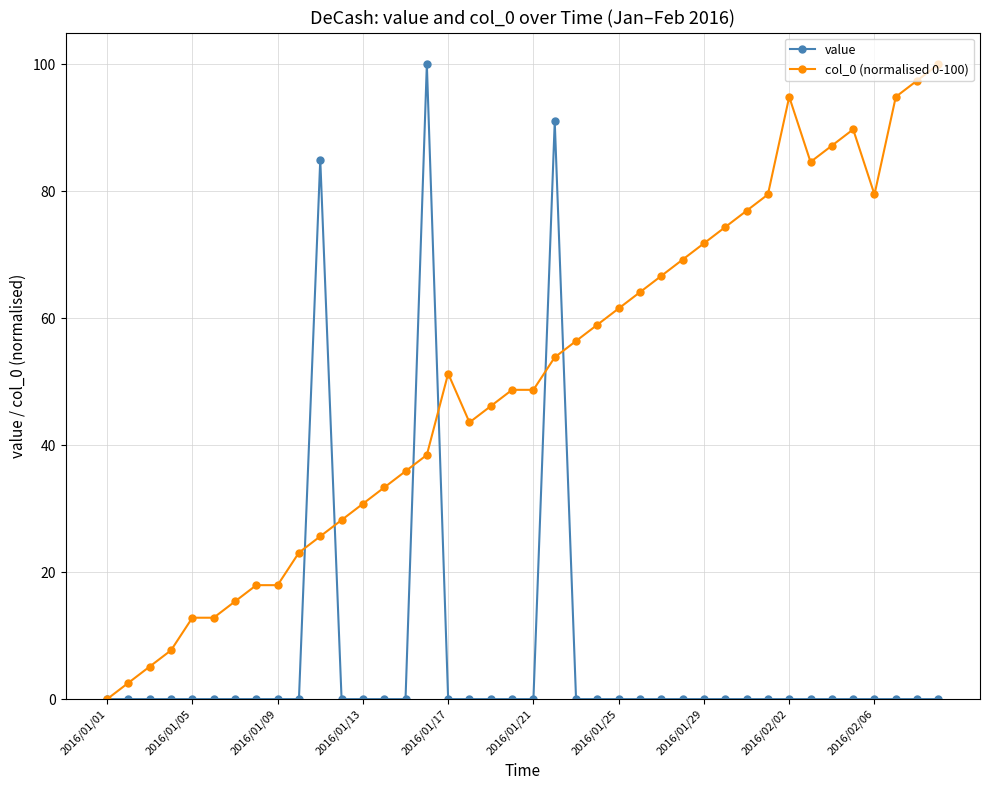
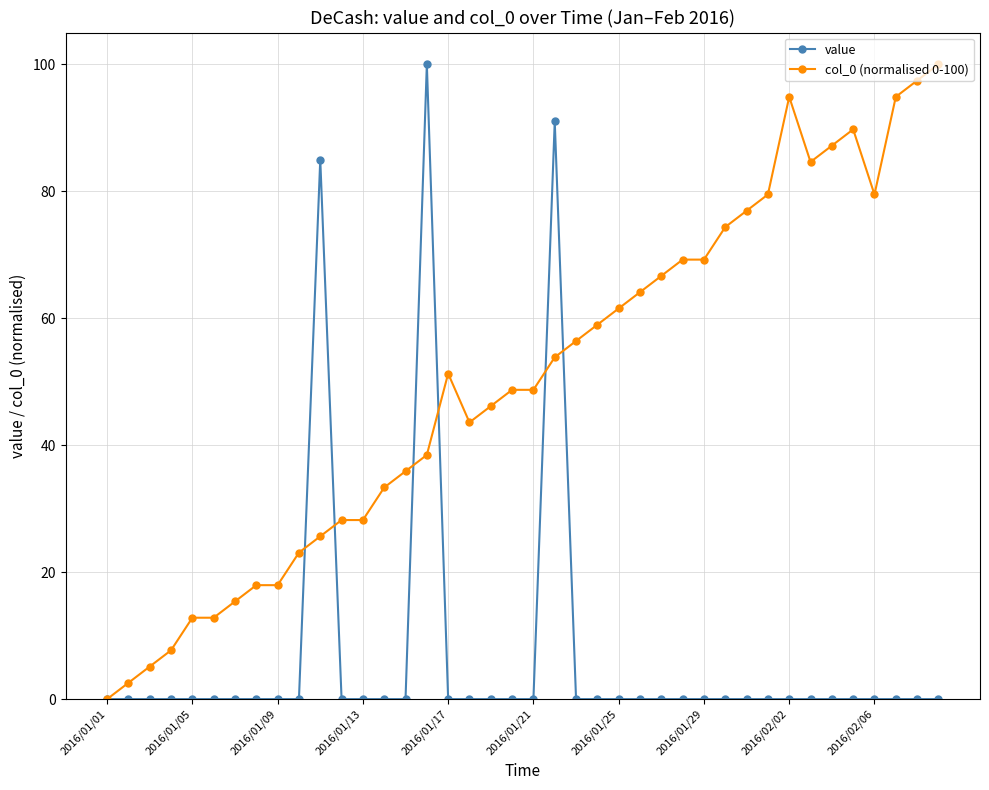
col_0 (normalised 0-100), 2016/01/13: 31 -> 28
col_0 (normalised 0-100), 2016/01/29: 72 -> 69
